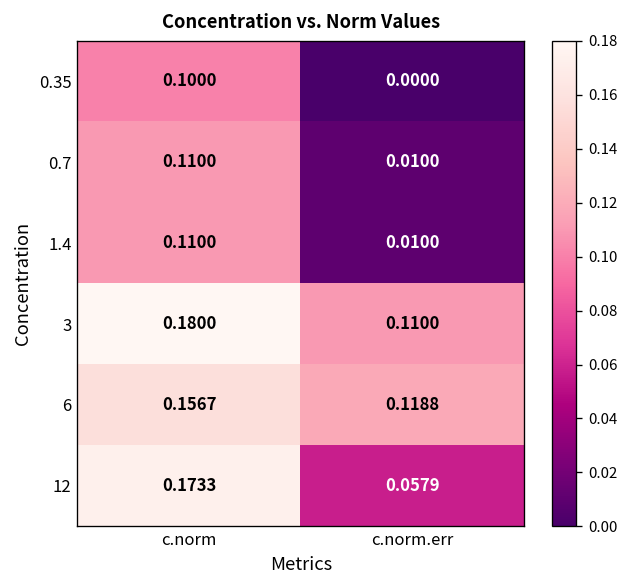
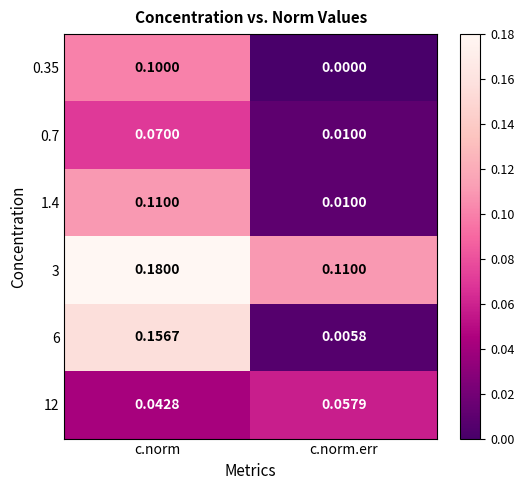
0.7, c.norm: 0.1100 -> 0.0700
6, c.norm.err: 0.1188 -> 0.0058
12, c.norm: 0.1733 -> 0.0428
